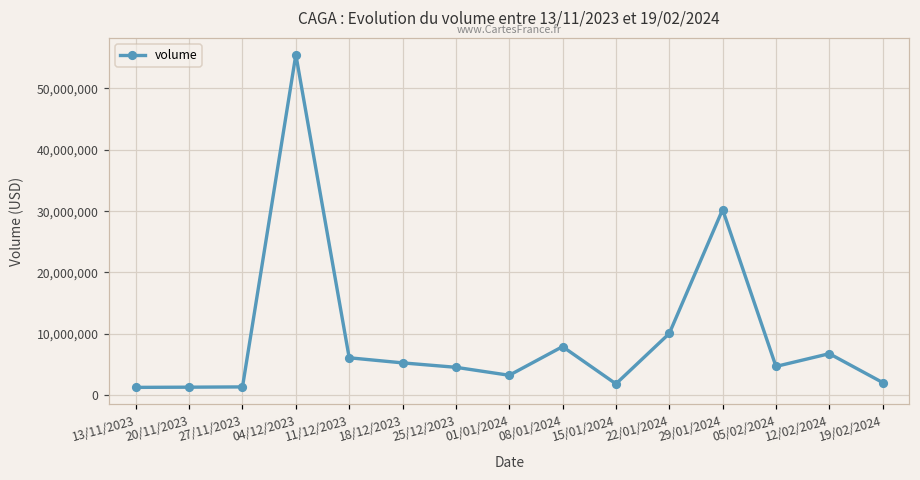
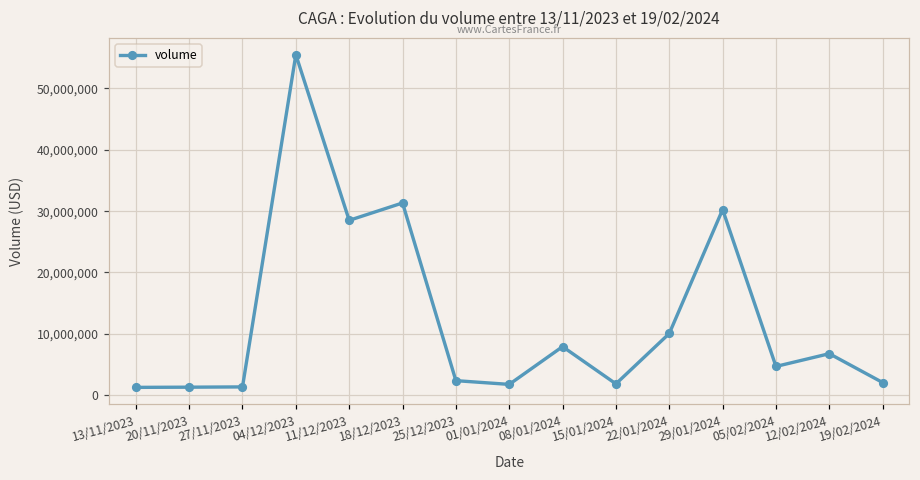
11/12/2023: 6,000,000 -> 28,000,000
18/12/2023: 5,000,000 -> 31,000,000
25/12/2023: 5,000,000 -> 2,000,000
01/01/2024: 3,000,000 -> 2,000,000
